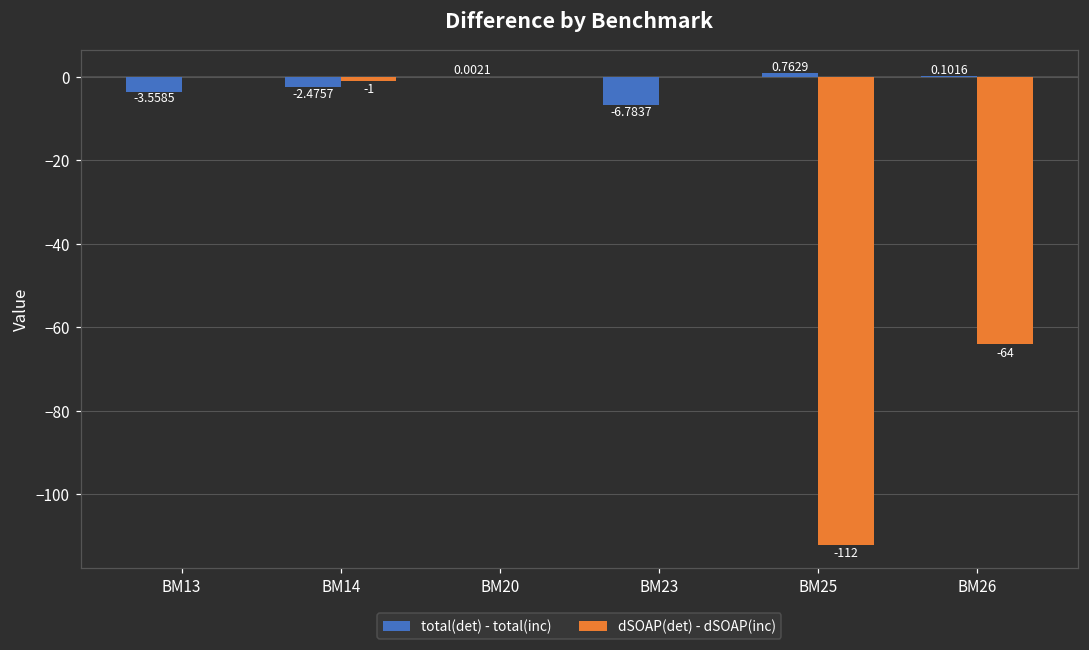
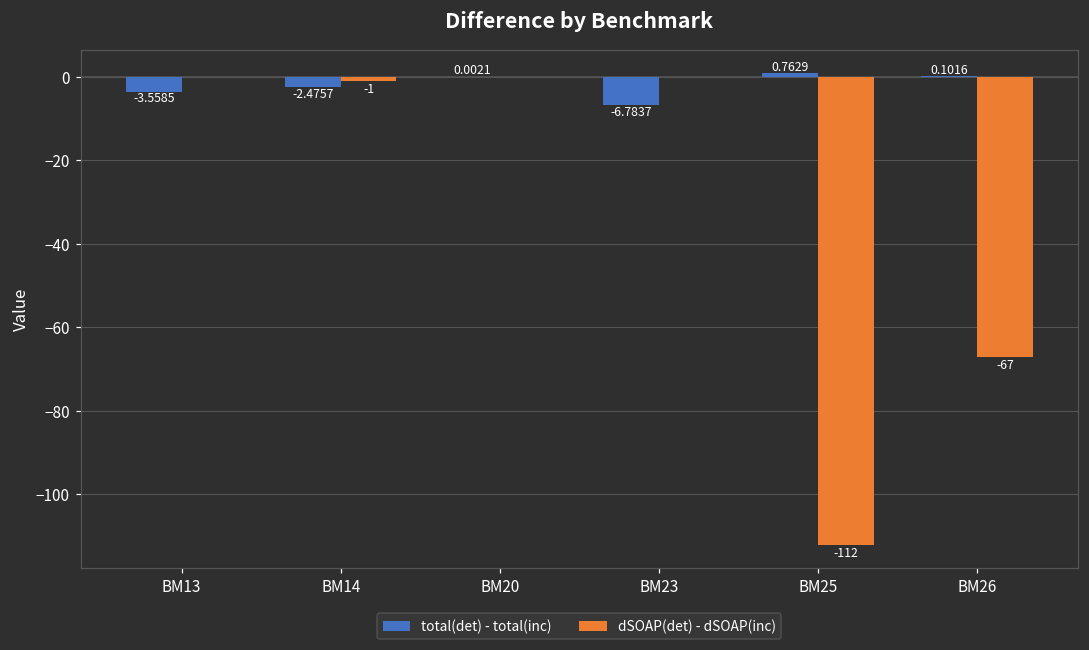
dSOAP(det) - dSOAP(inc), BM26: -64 -> -67
